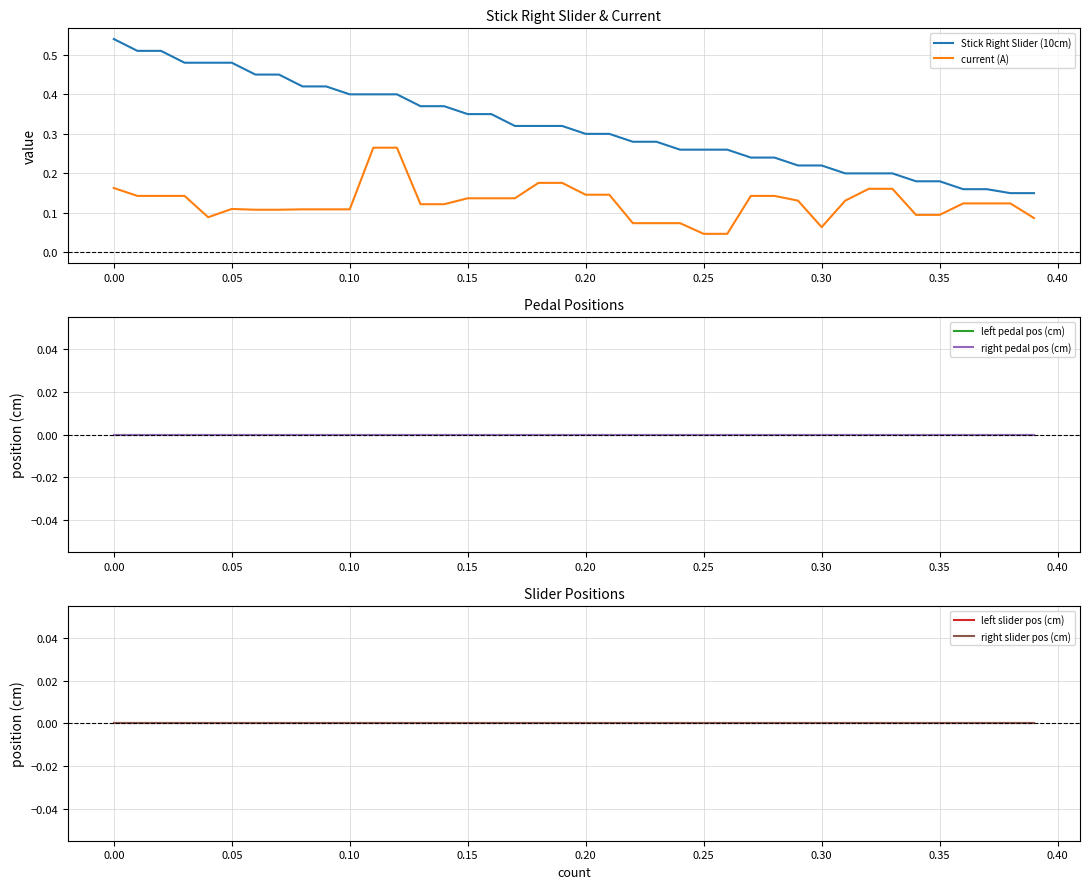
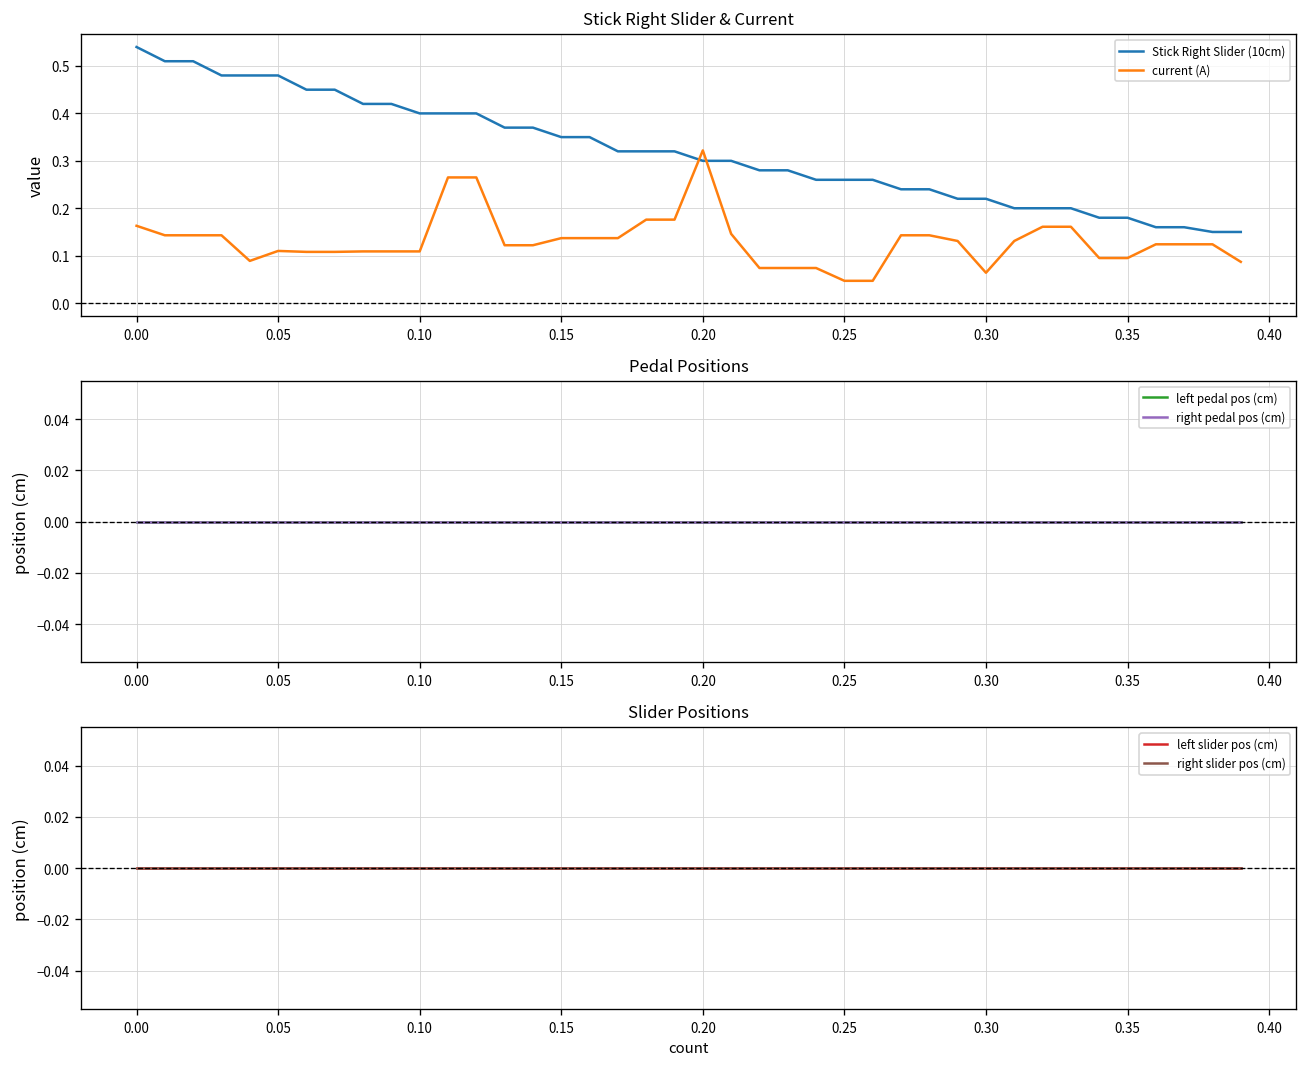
Stick Right Slider & Current, current (A), 0.20: 0.15 -> 0.32
